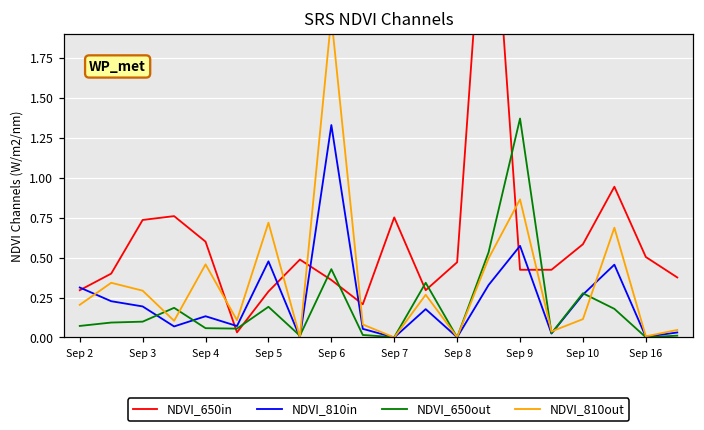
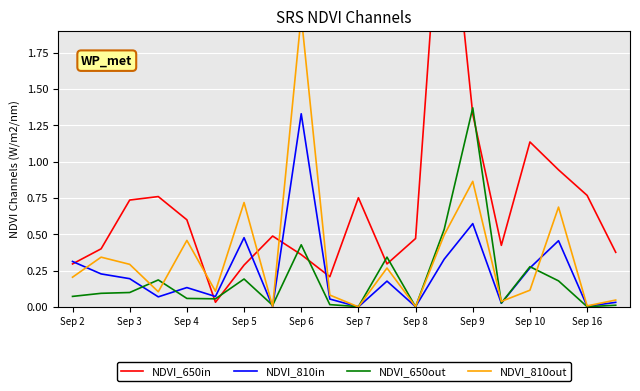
NDVI_650in, Sep 9: 0.42 -> 1.33
NDVI_650in, Sep 10: 0.58 -> 1.14
NDVI_650in, Sep 16: 0.50 -> 0.77
